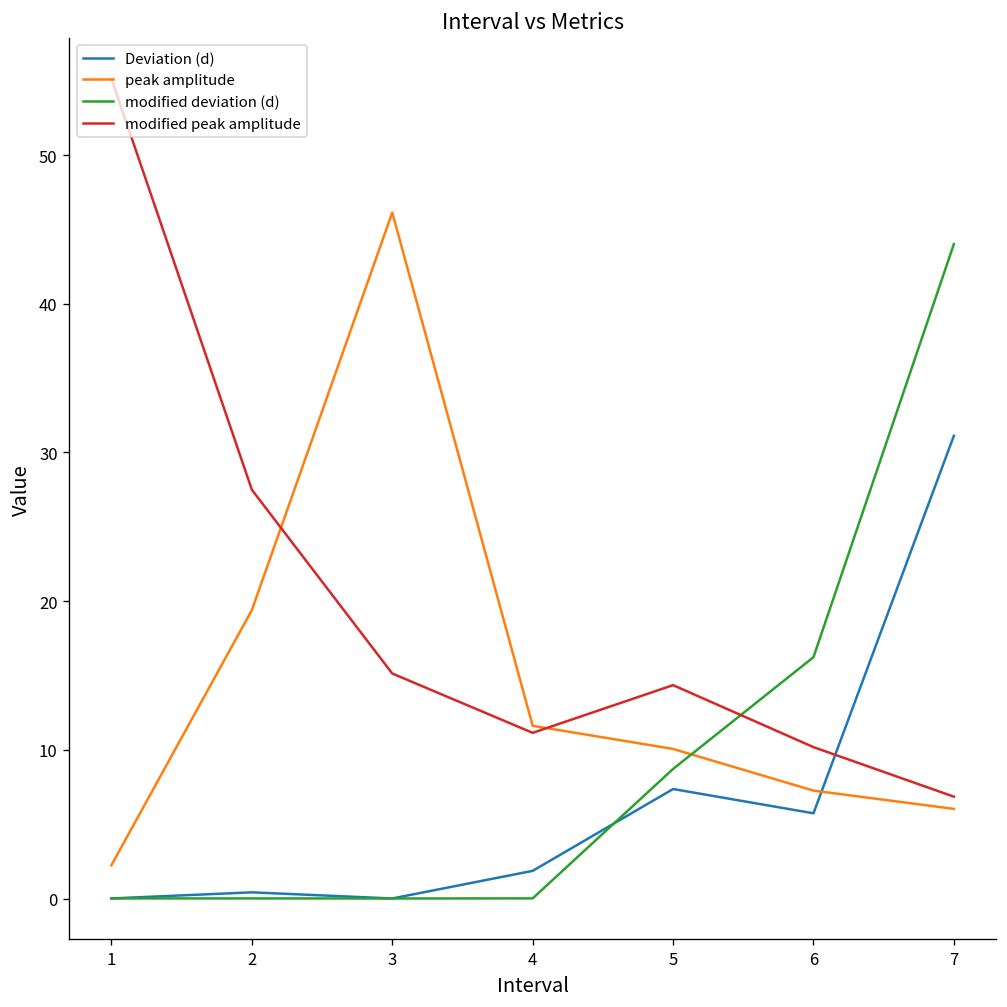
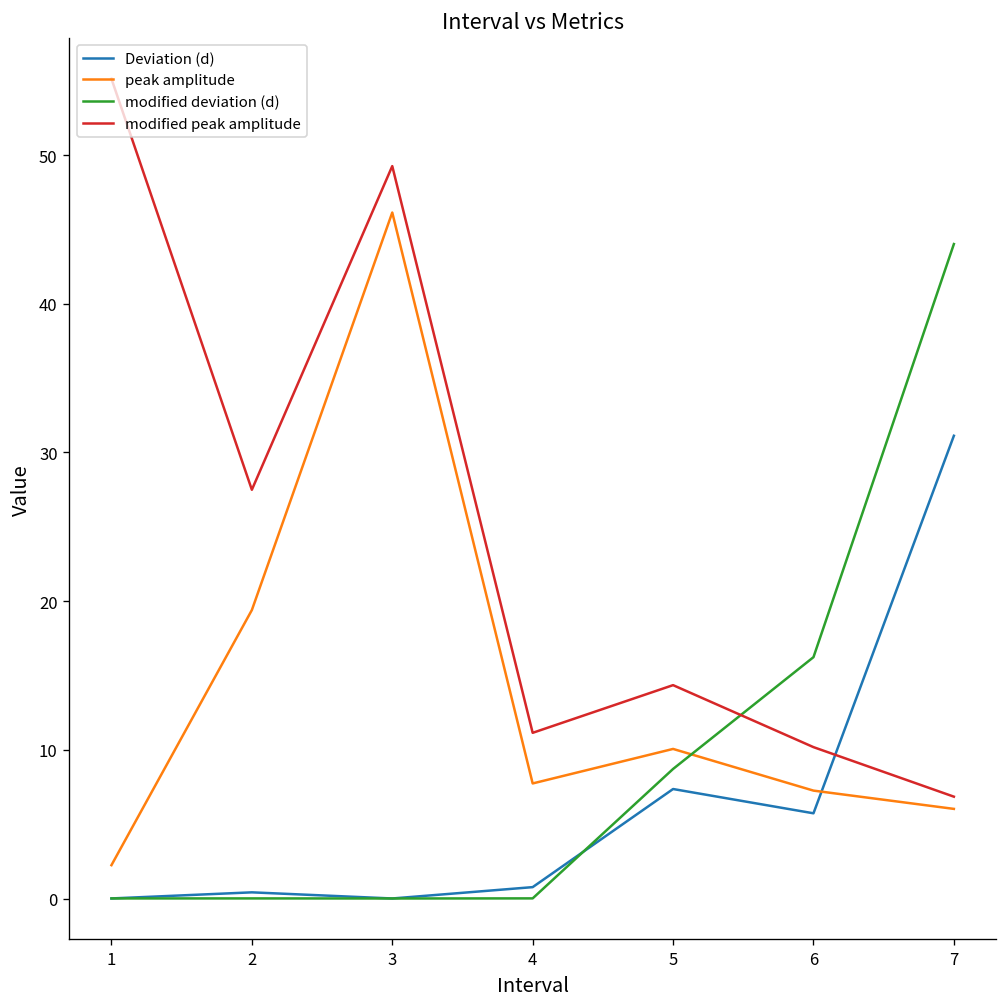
modified peak amplitude, 3: 15.1 -> 49.3
Deviation (d), 4: 1.9 -> 0.8
peak amplitude, 4: 11.6 -> 7.7
